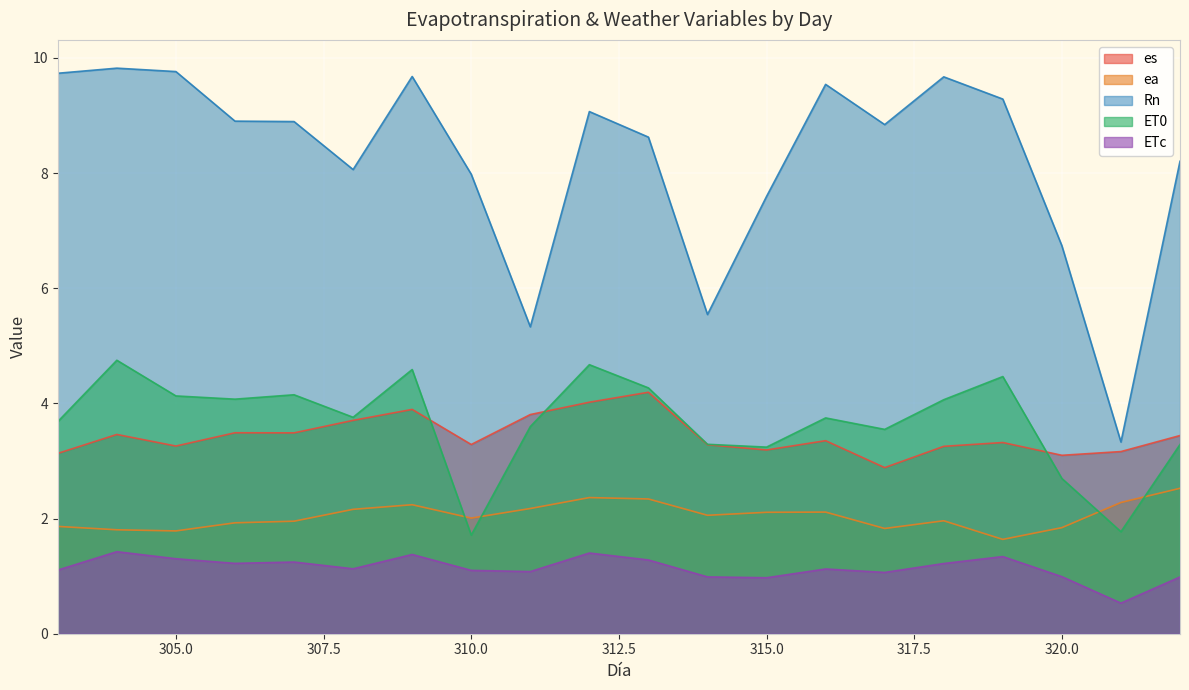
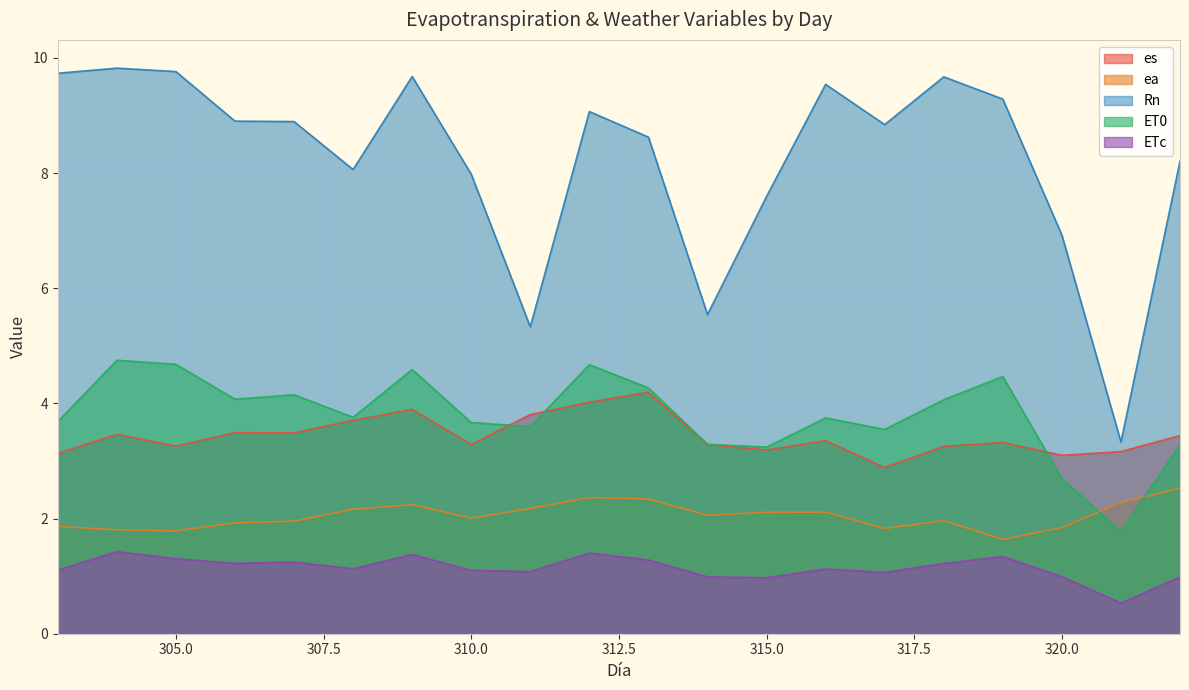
ET0, 305.0: 4.1 -> 4.7
ET0, 310.0: 1.7 -> 3.7
Rn, 320.0: 6.7 -> 6.9
